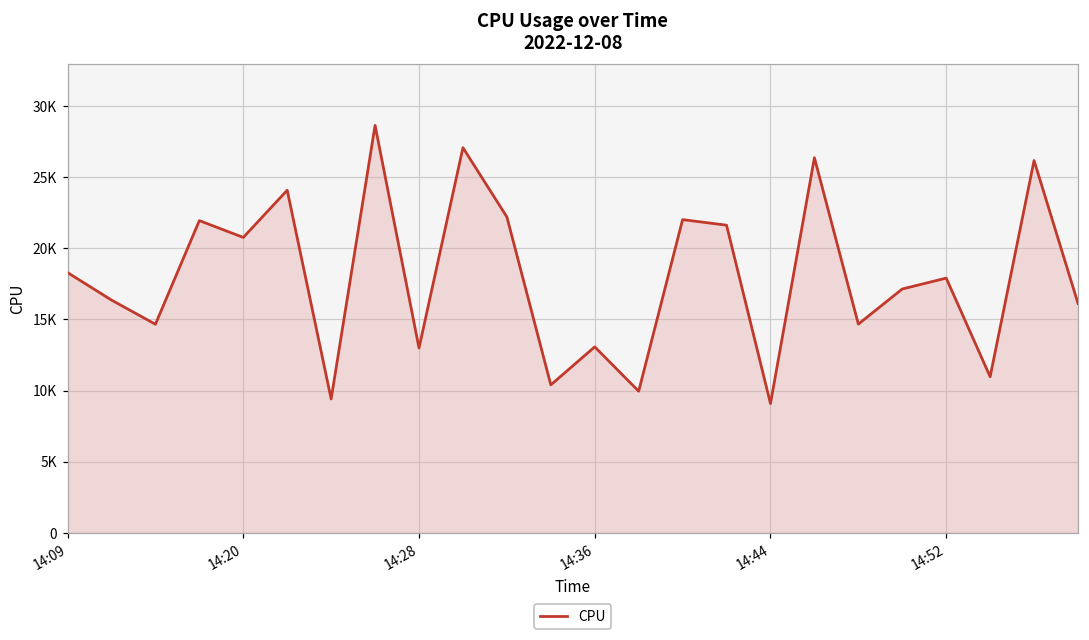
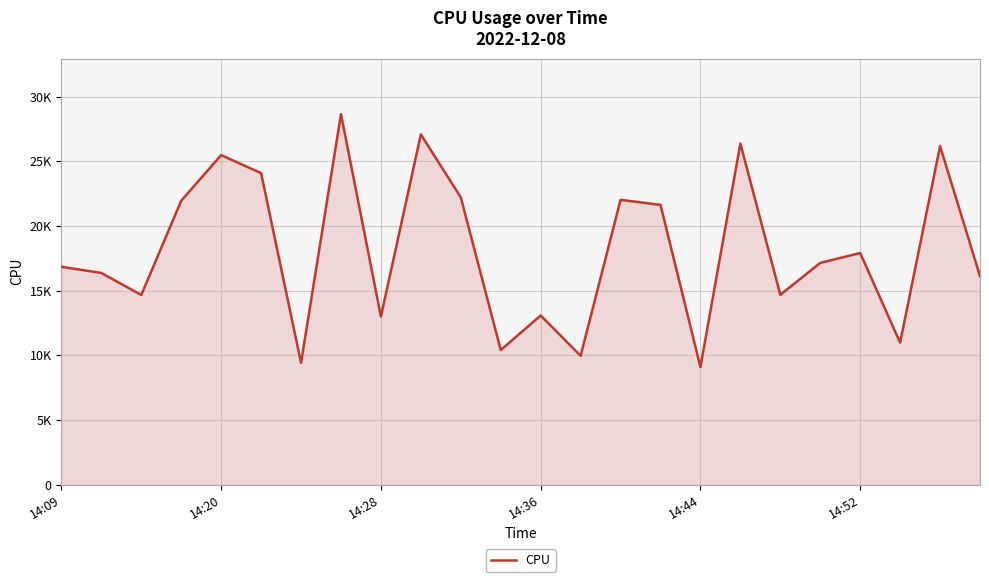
14:09: 18300 -> 16800
14:20: 20800 -> 25500
